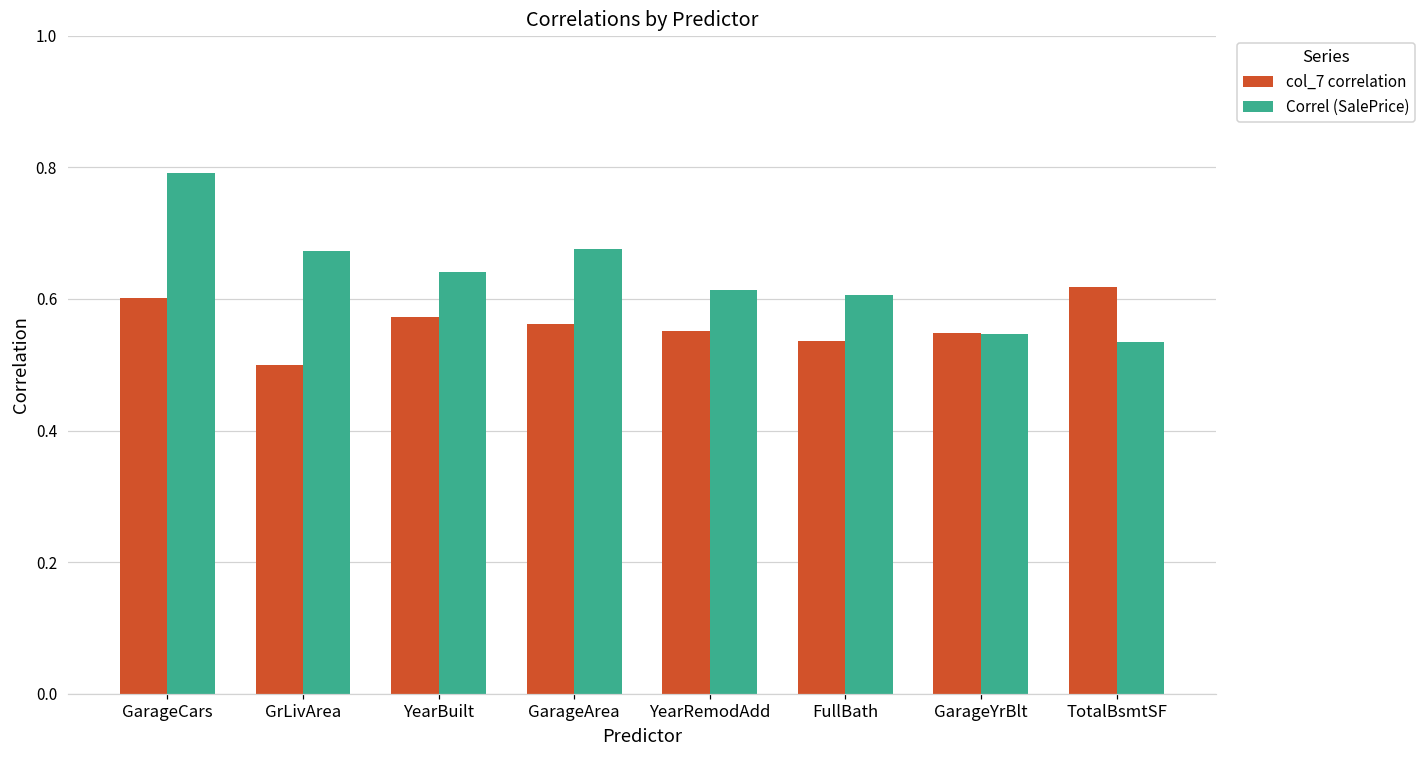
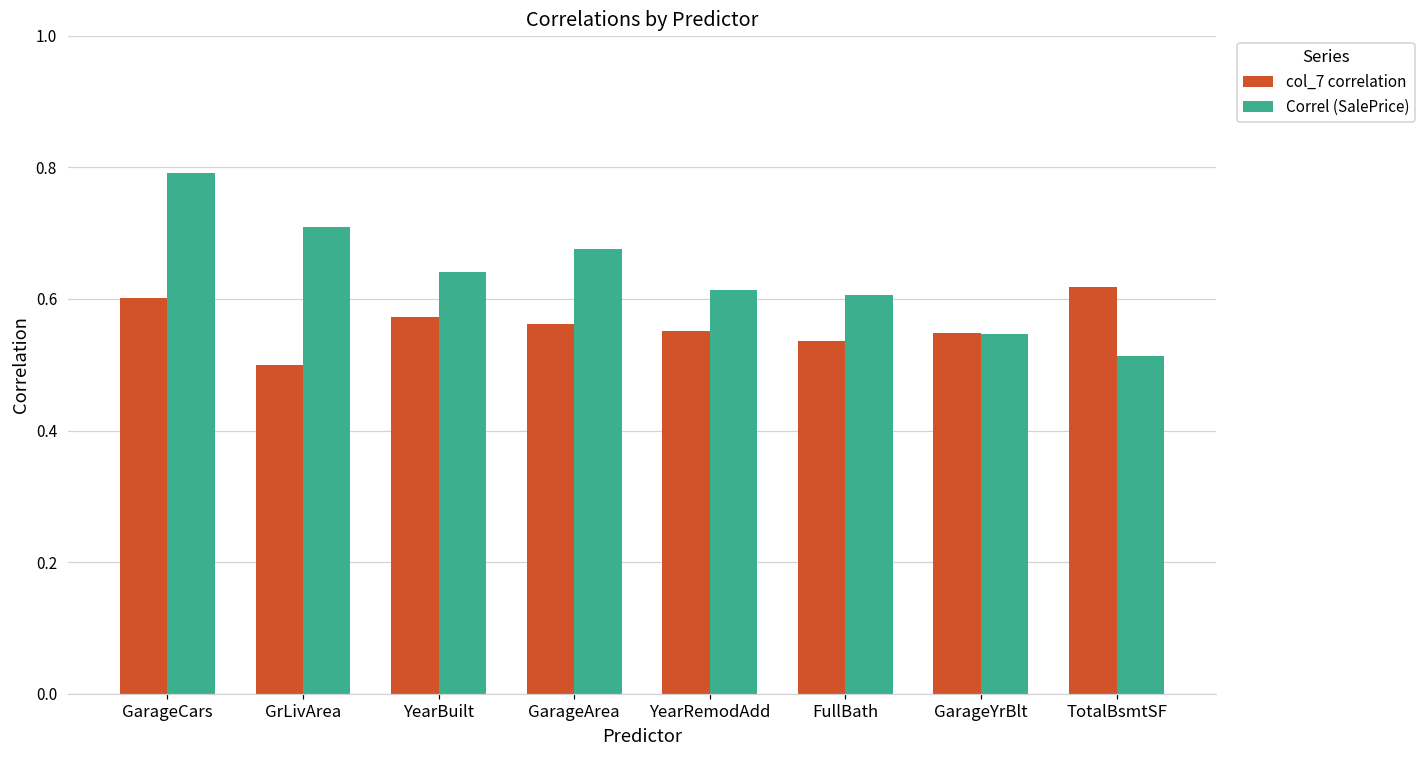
Correl (SalePrice), GrLivArea: 0.67 -> 0.71
Correl (SalePrice), TotalBsmtSF: 0.53 -> 0.51
